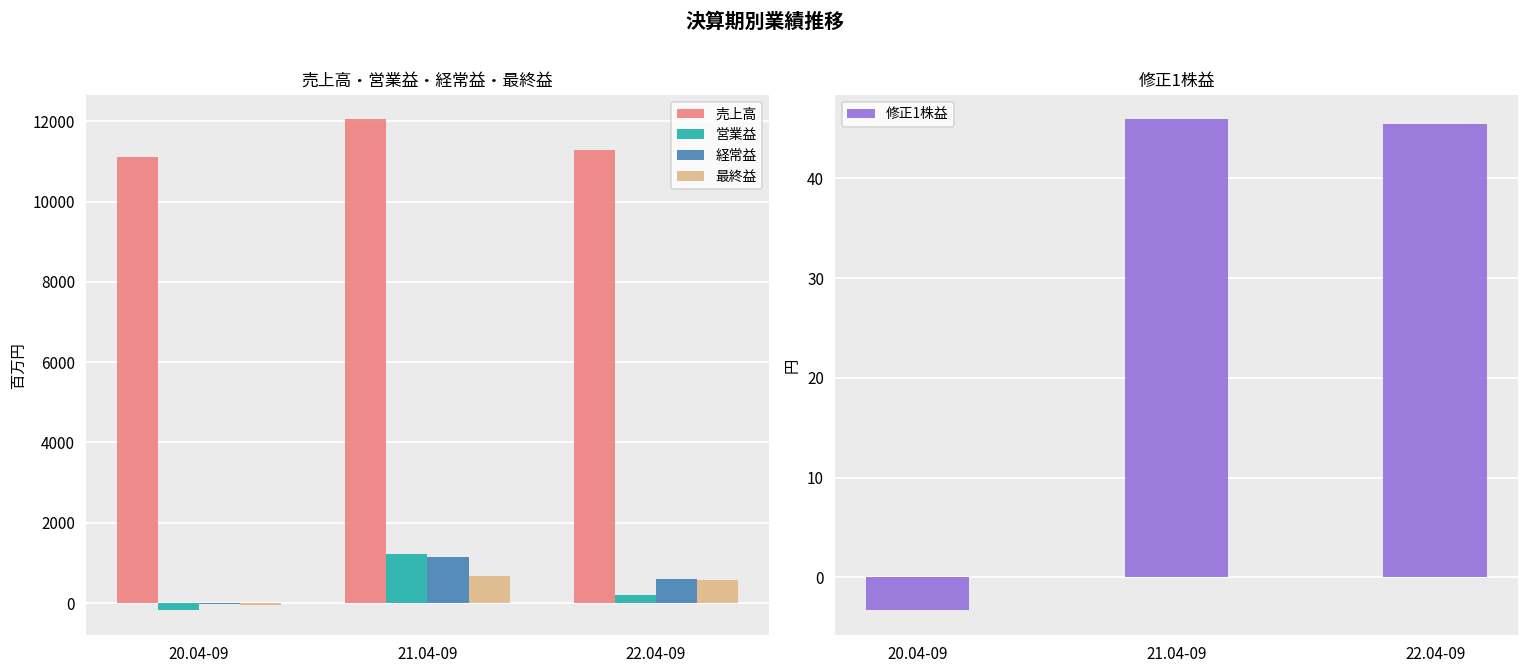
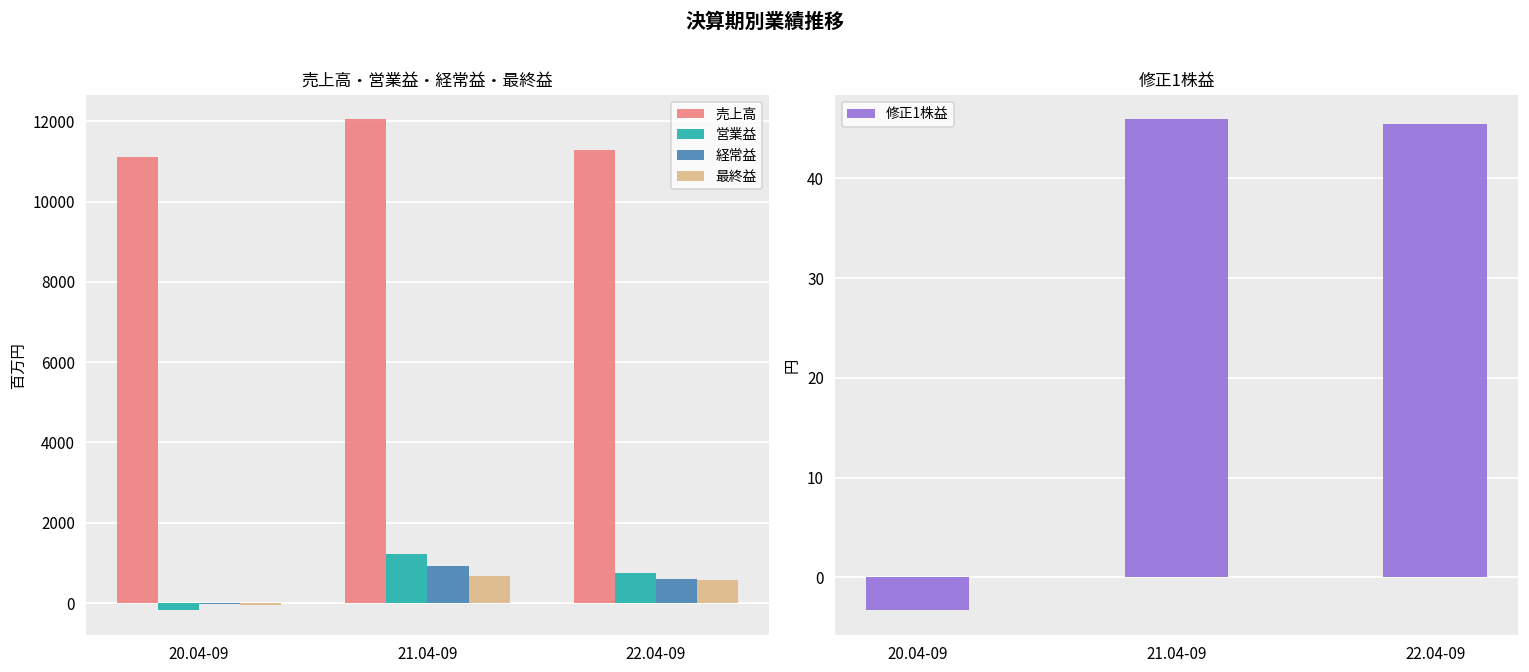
売上高・営業益・経常益・最終益, 経常益, 21.04-09: 1100 -> 900
売上高・営業益・経常益・最終益, 営業益, 22.04-09: 200 -> 700
